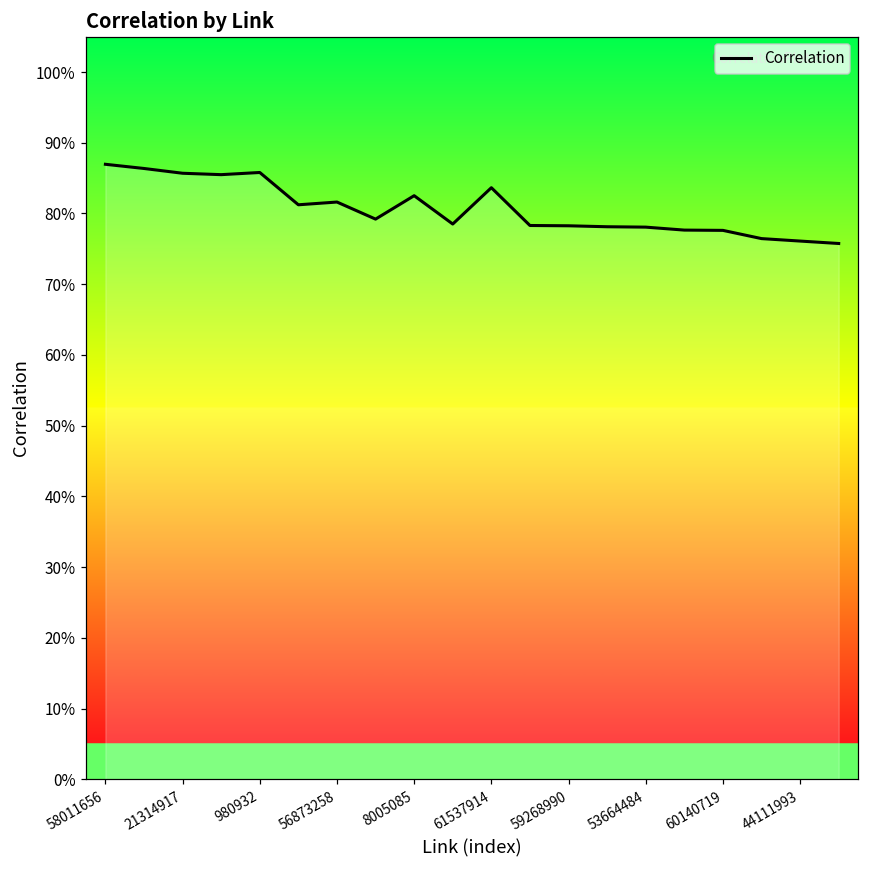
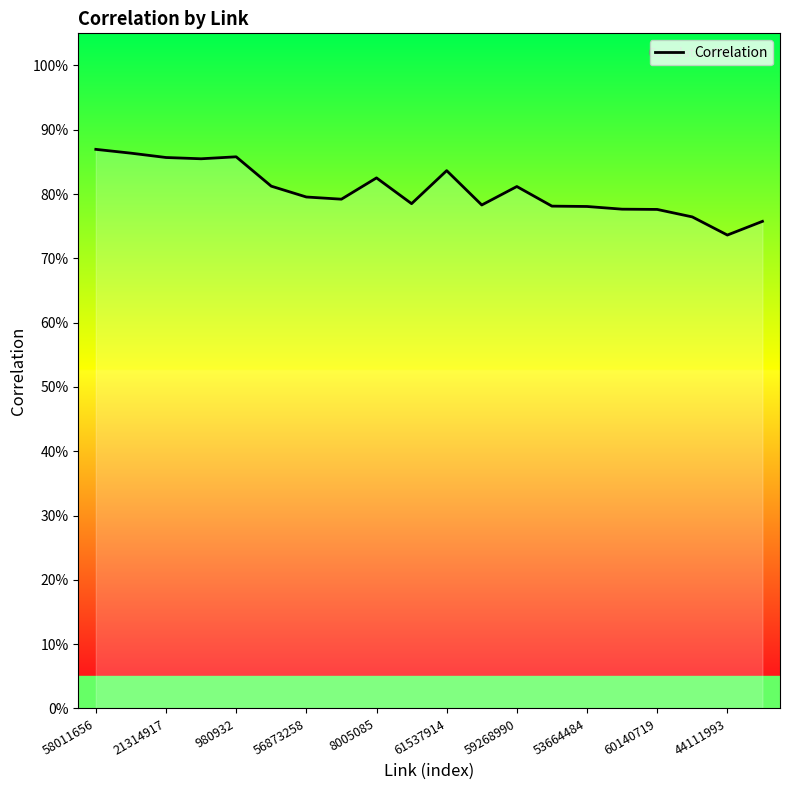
Correlation, 56873258: 82% -> 80%
Correlation, 59268990: 78% -> 81%
Correlation, 44111993: 76% -> 74%
